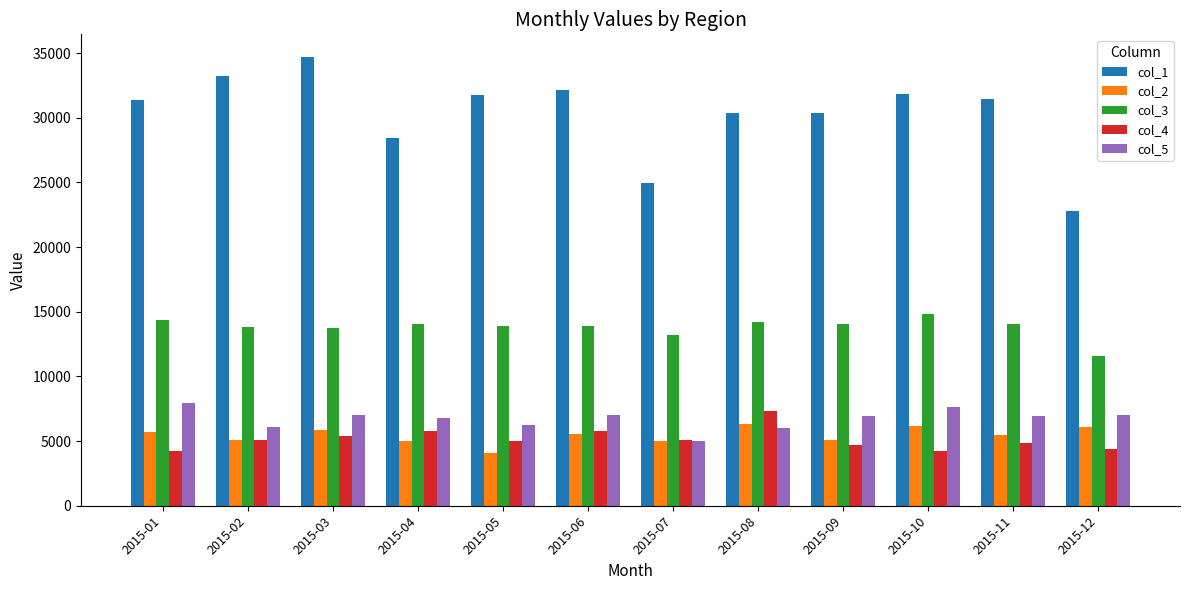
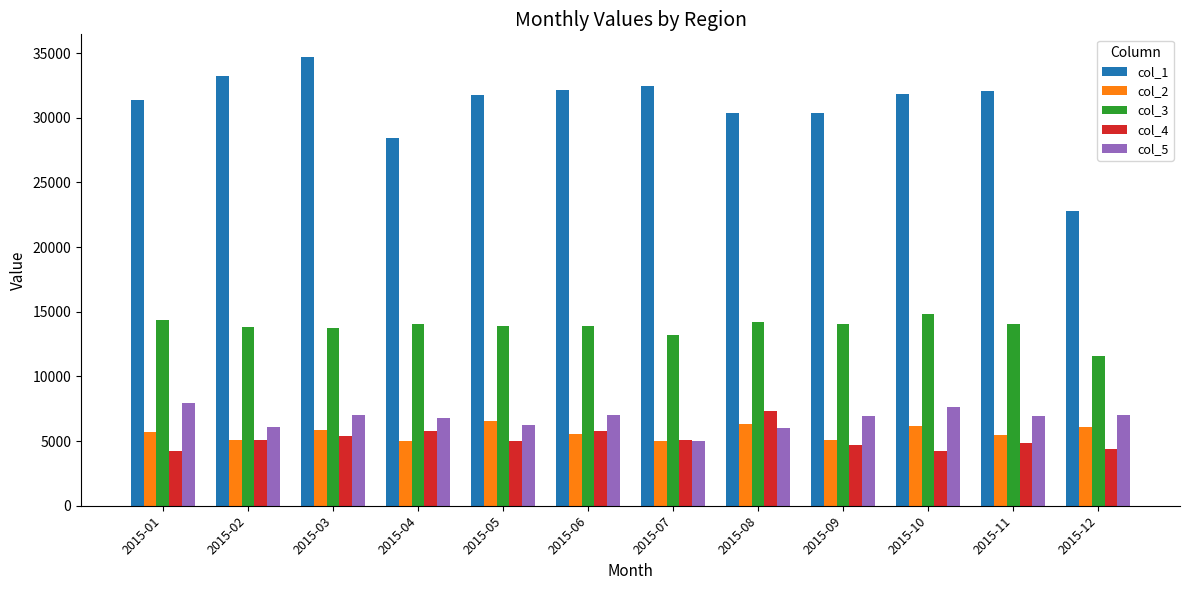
col_2, 2015-05: 4100 -> 6600
col_1, 2015-07: 24900 -> 32500
col_1, 2015-11: 31500 -> 32100
